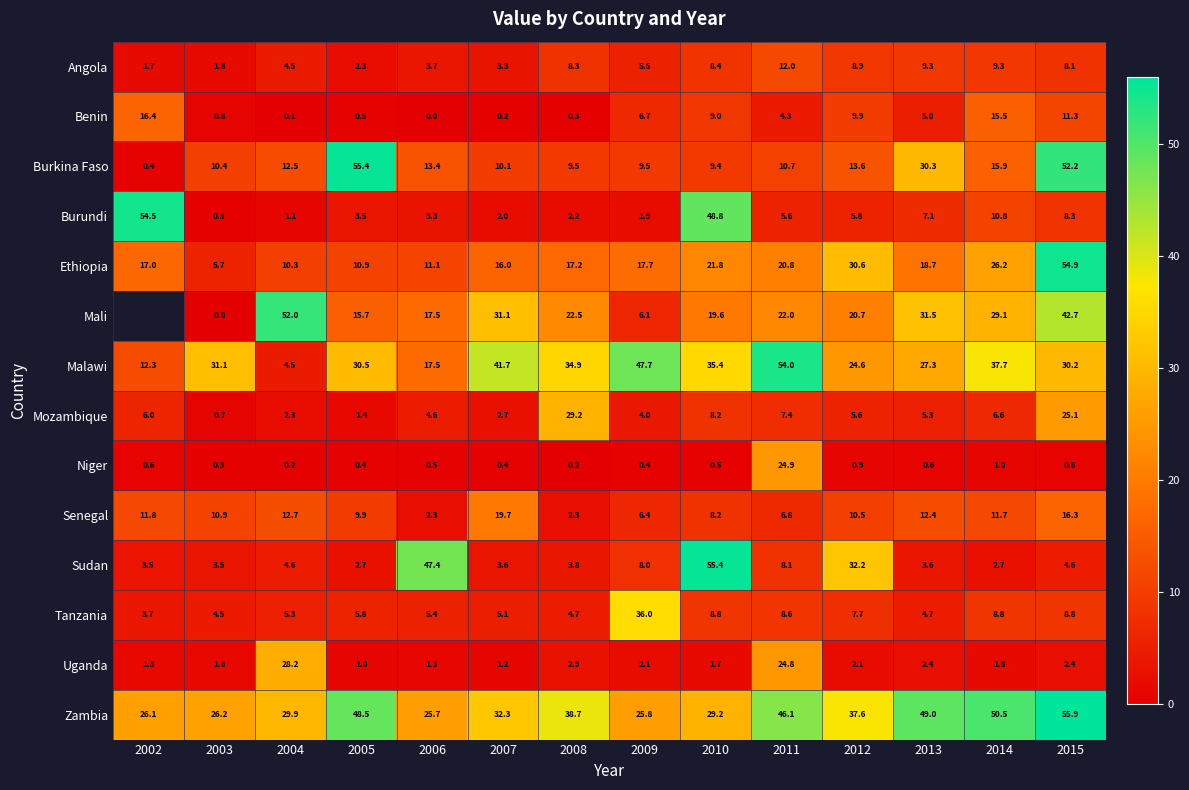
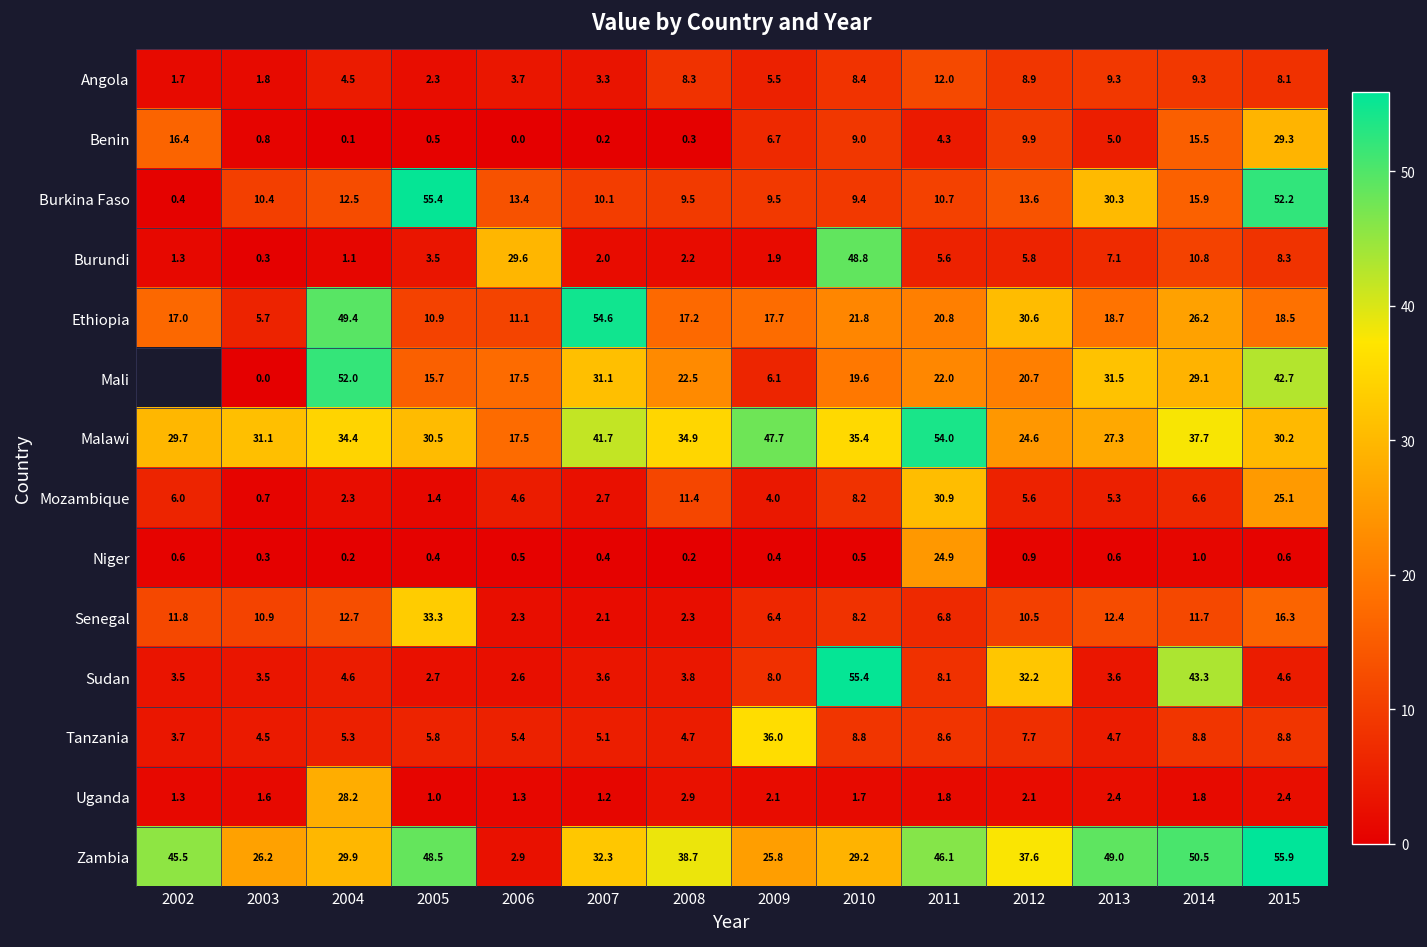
Benin, 2015: 11.3 -> 29.3
Burundi, 2002: 54.5 -> 1.3
Burundi, 2006: 3.3 -> 29.6
Ethiopia, 2004: 10.3 -> 49.4
Ethiopia, 2007: 16.0 -> 54.6
Ethiopia, 2015: 54.9 -> 18.5
Malawi, 2002: 12.3 -> 29.7
Malawi, 2004: 4.5 -> 34.4
Mozambique, 2008: 29.2 -> 11.4
Mozambique, 2011: 7.4 -> 30.9
Senegal, 2005: 9.9 -> 33.3
Senegal, 2007: 19.7 -> 2.1
Sudan, 2006: 47.4 -> 2.6
Sudan, 2014: 2.7 -> 43.3
Uganda, 2011: 24.8 -> 1.8
Zambia, 2002: 26.1 -> 45.5
Zambia, 2006: 25.7 -> 2.9
